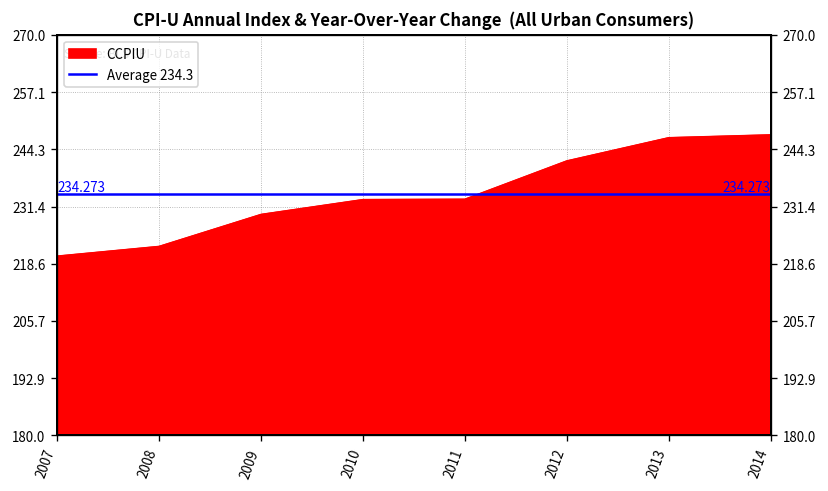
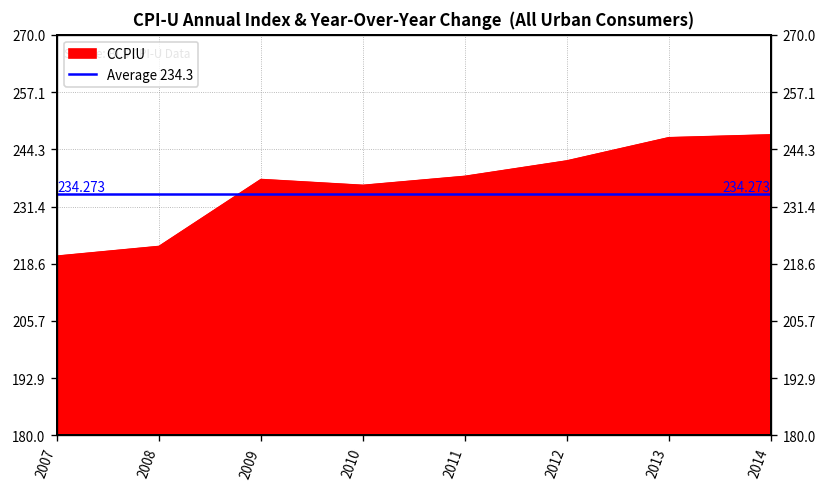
2009: 230 -> 237
2010: 233 -> 236
2011: 233 -> 238
